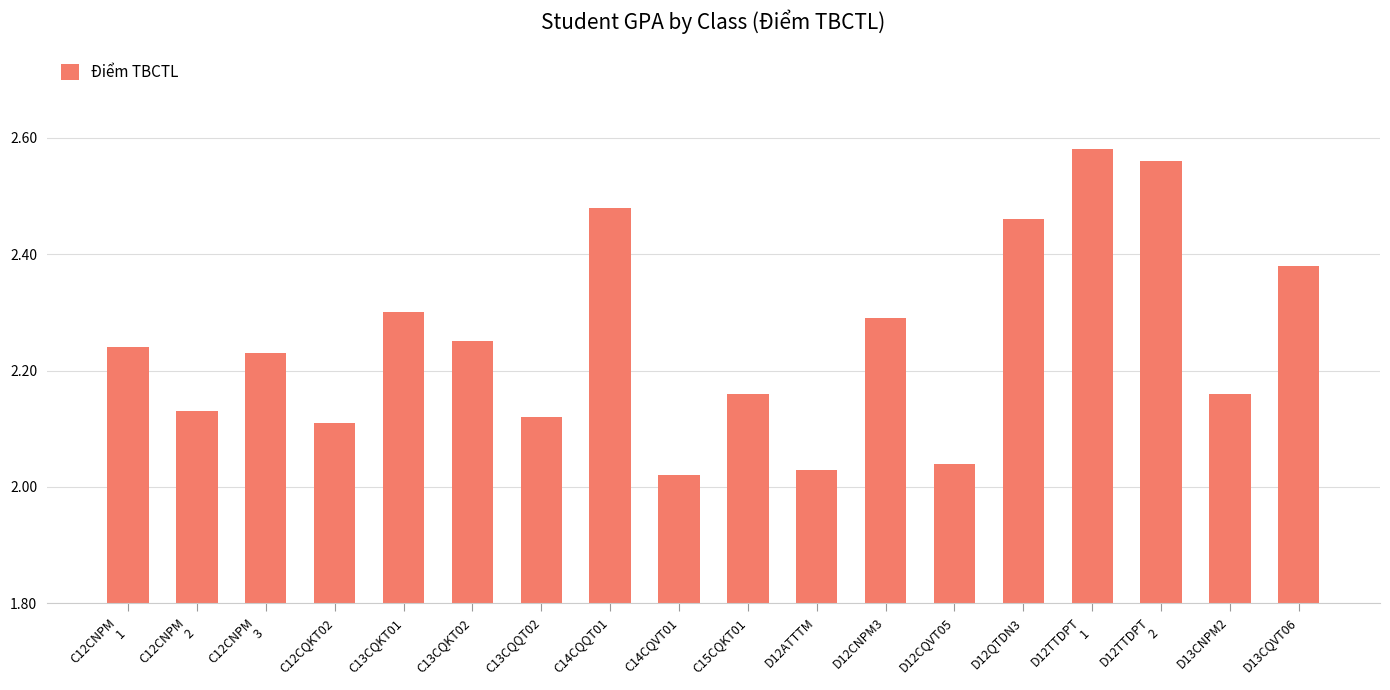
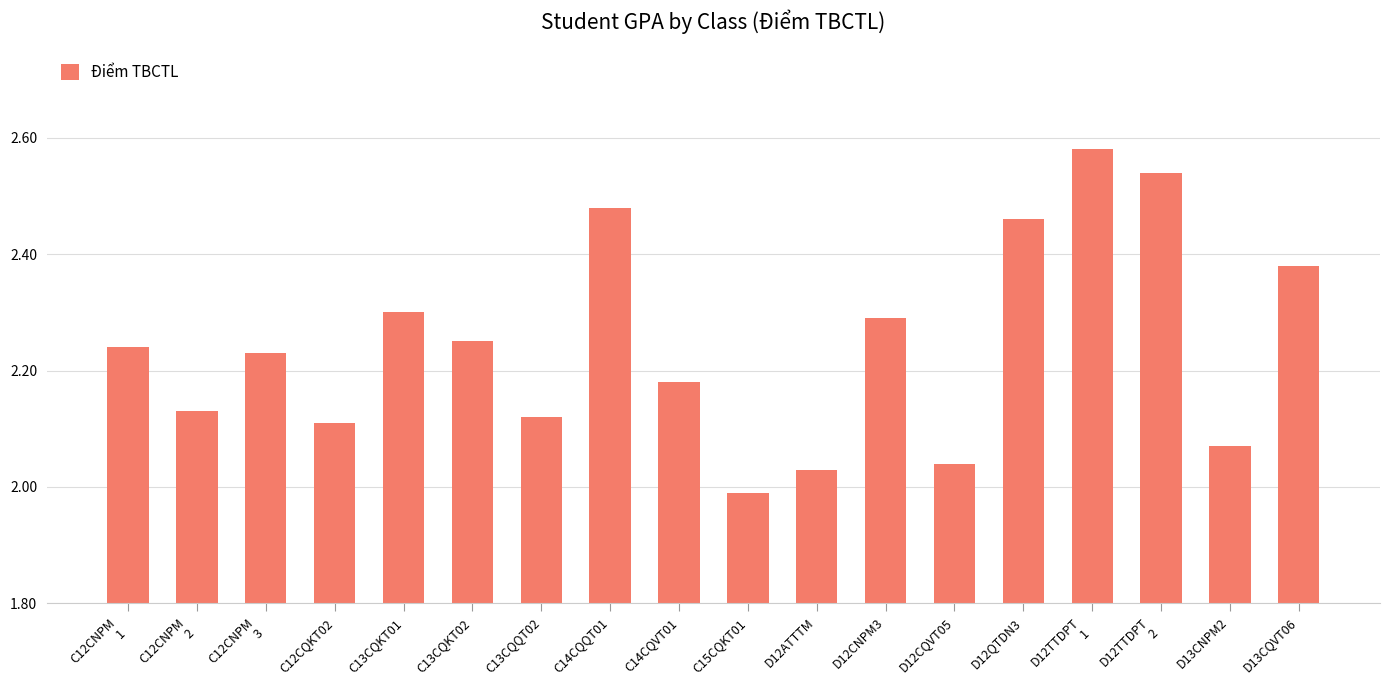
C14CQVT01: 2.02 -> 2.18
C15CQKT01: 2.16 -> 1.99
D12TTDPT 2: 2.56 -> 2.54
D13CNPM2: 2.16 -> 2.07
